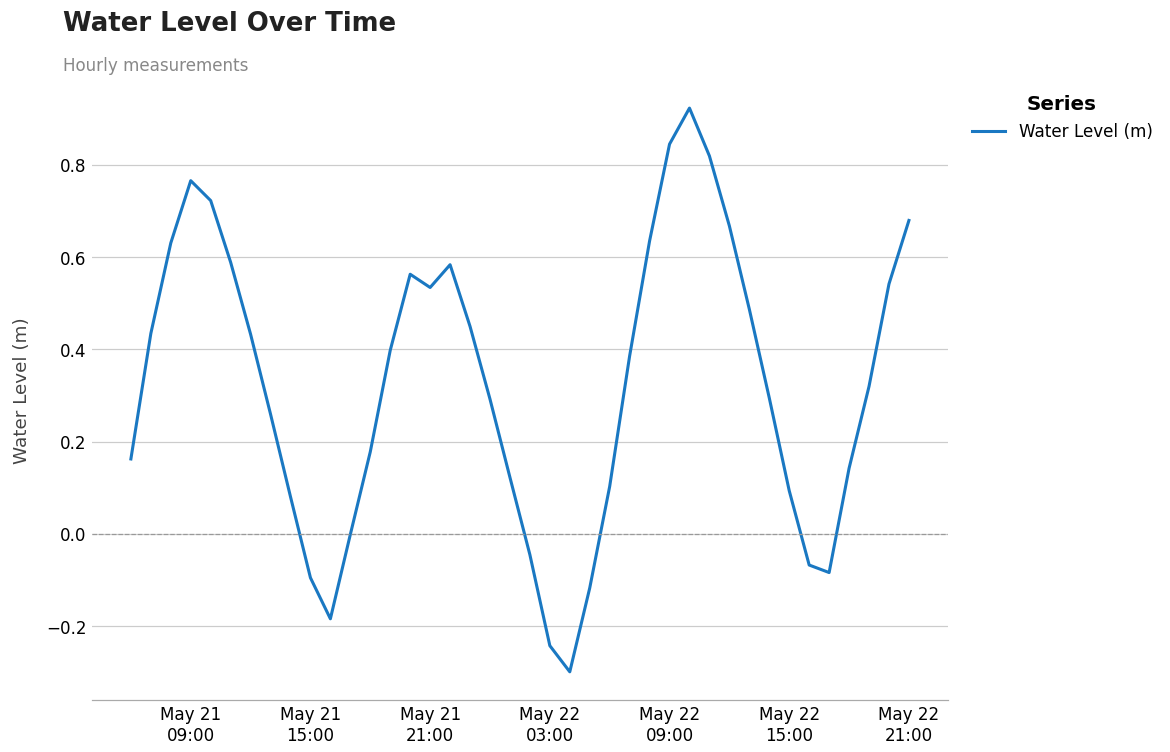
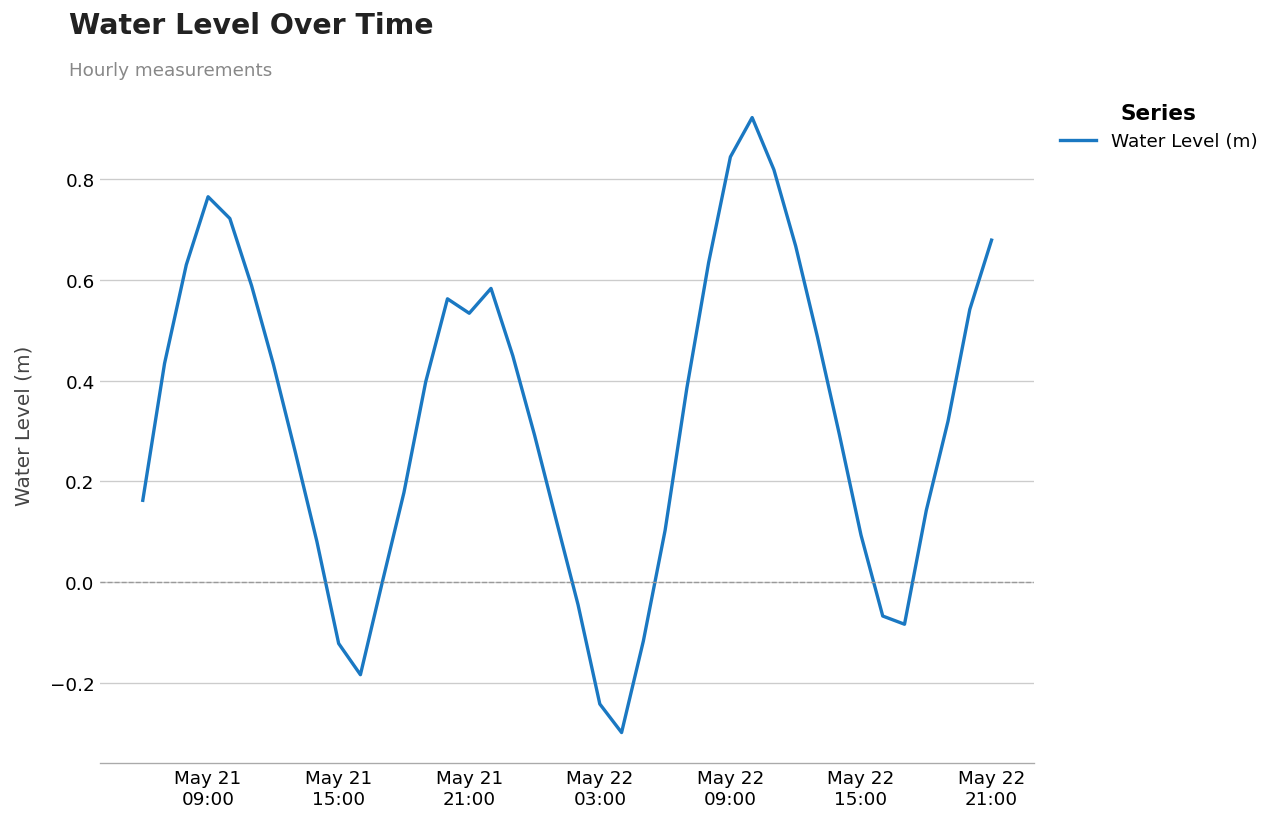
May 21 15:00: -0.10 -> -0.12
